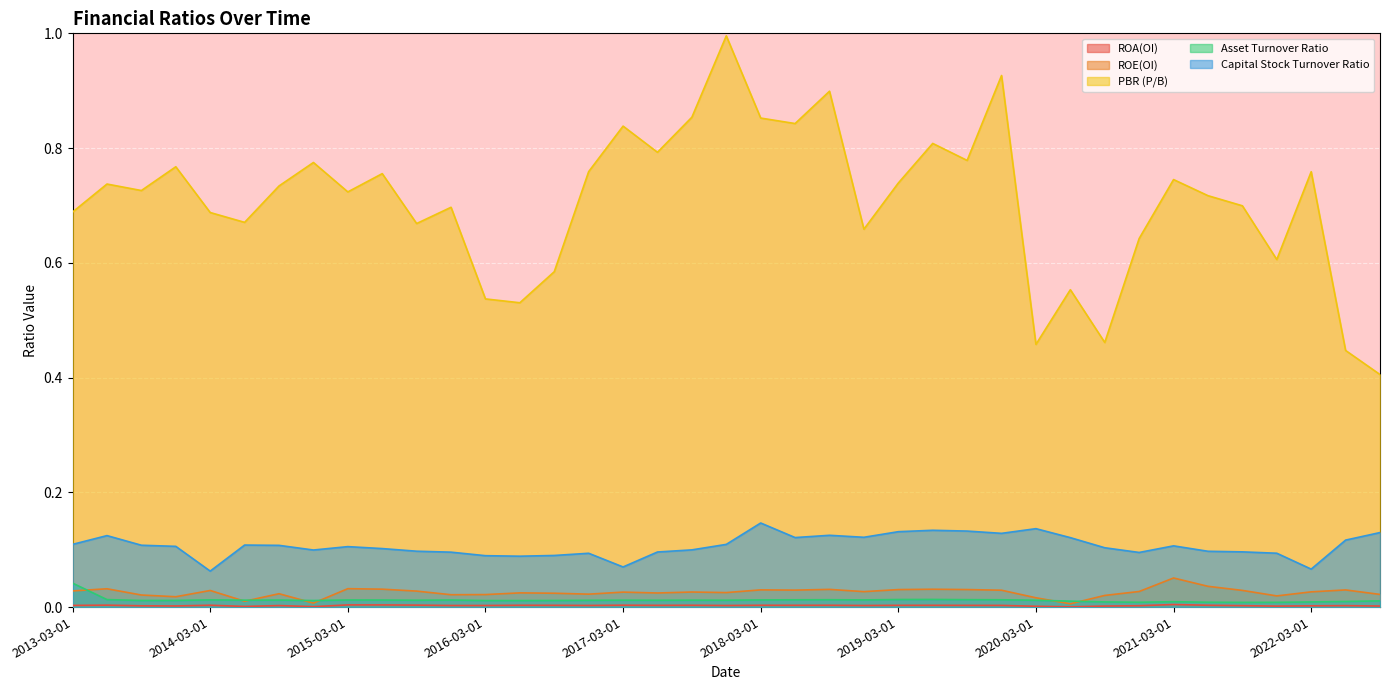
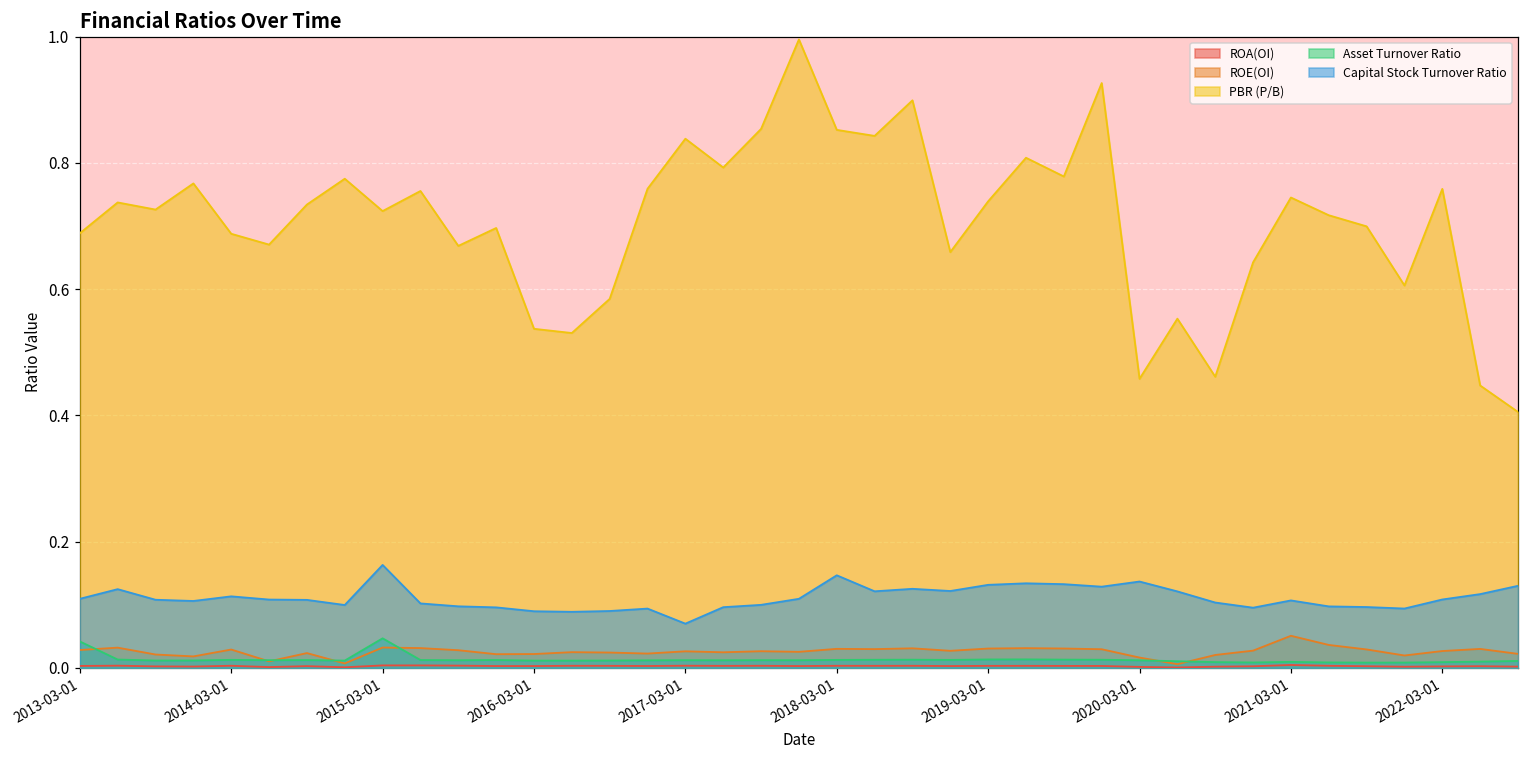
Capital Stock Turnover Ratio, 2014-03-01: 0.06 -> 0.11
Asset Turnover Ratio, 2015-03-01: 0.01 -> 0.05
Capital Stock Turnover Ratio, 2015-03-01: 0.11 -> 0.16
Capital Stock Turnover Ratio, 2022-03-01: 0.07 -> 0.11
